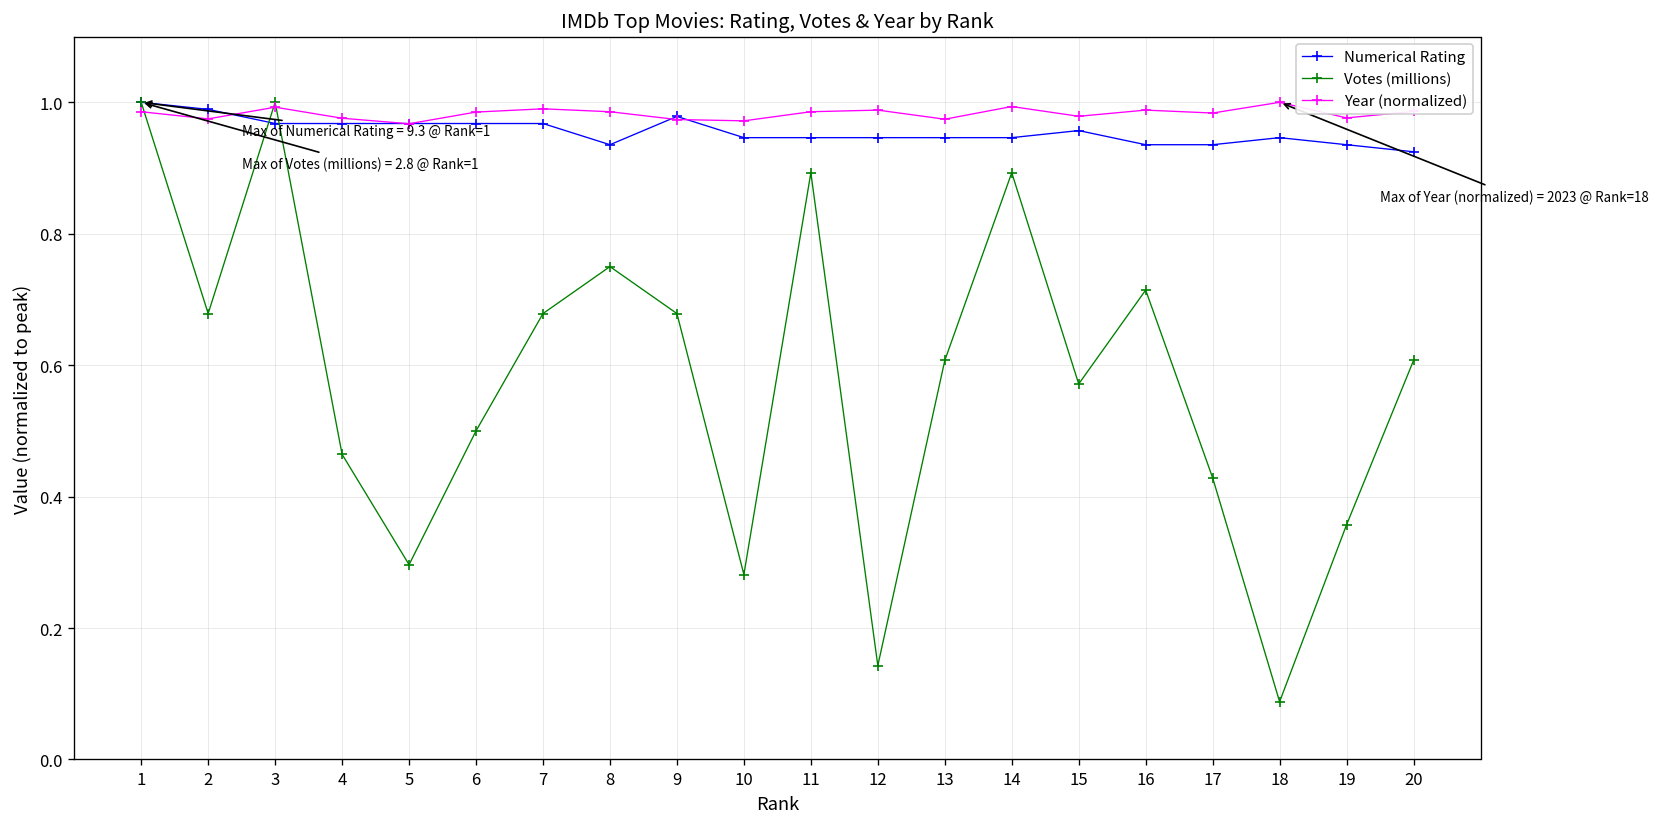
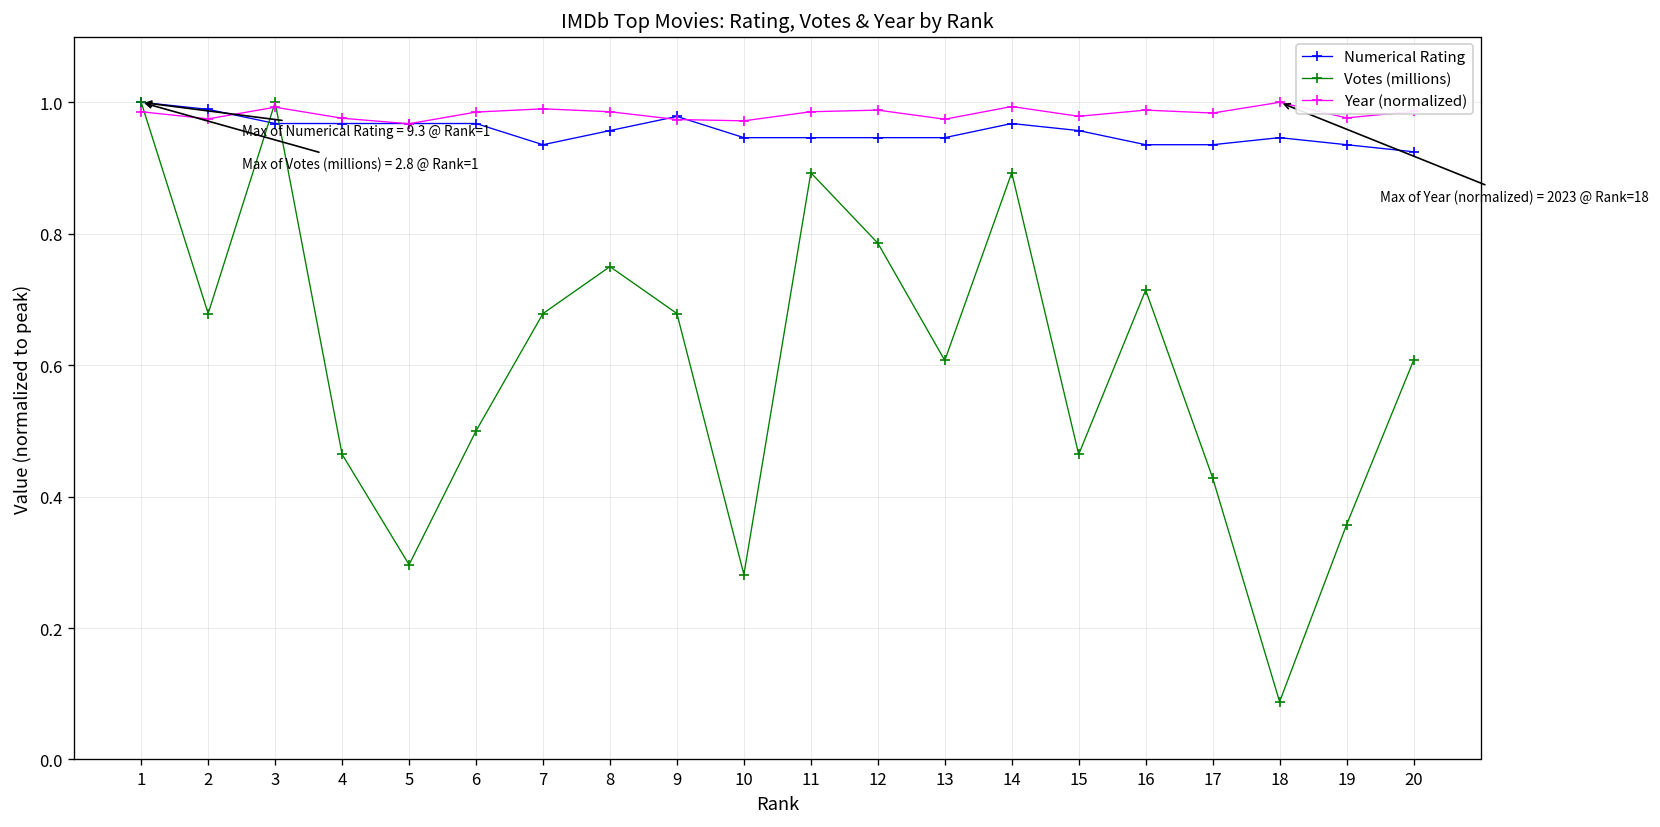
Numerical Rating, 7: 0.97 -> 0.94
Numerical Rating, 8: 0.94 -> 0.96
Votes (millions), 12: 0.14 -> 0.79
Numerical Rating, 14: 0.95 -> 0.97
Votes (millions), 15: 0.57 -> 0.46
